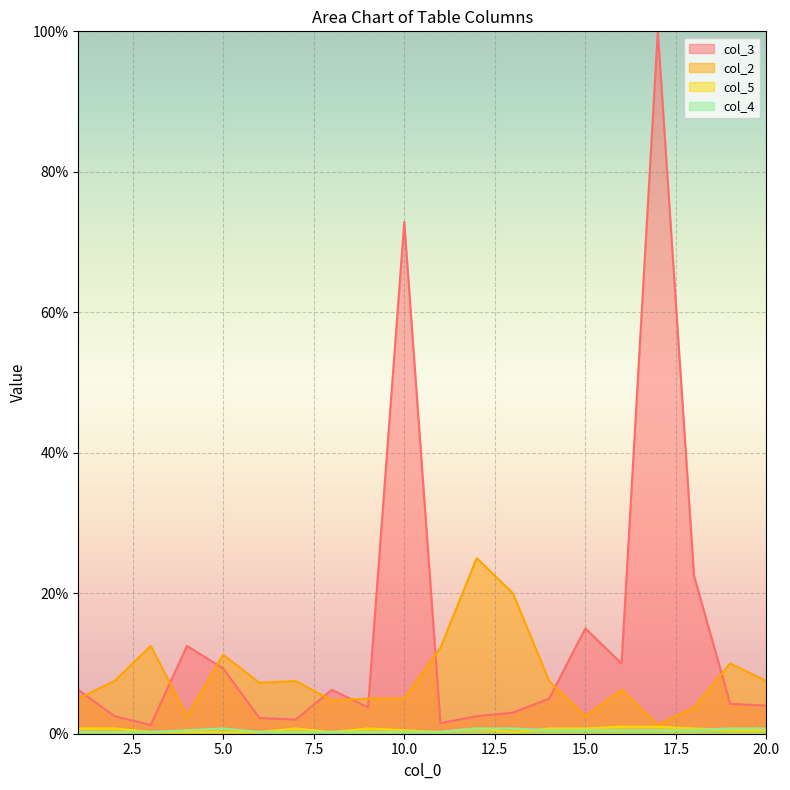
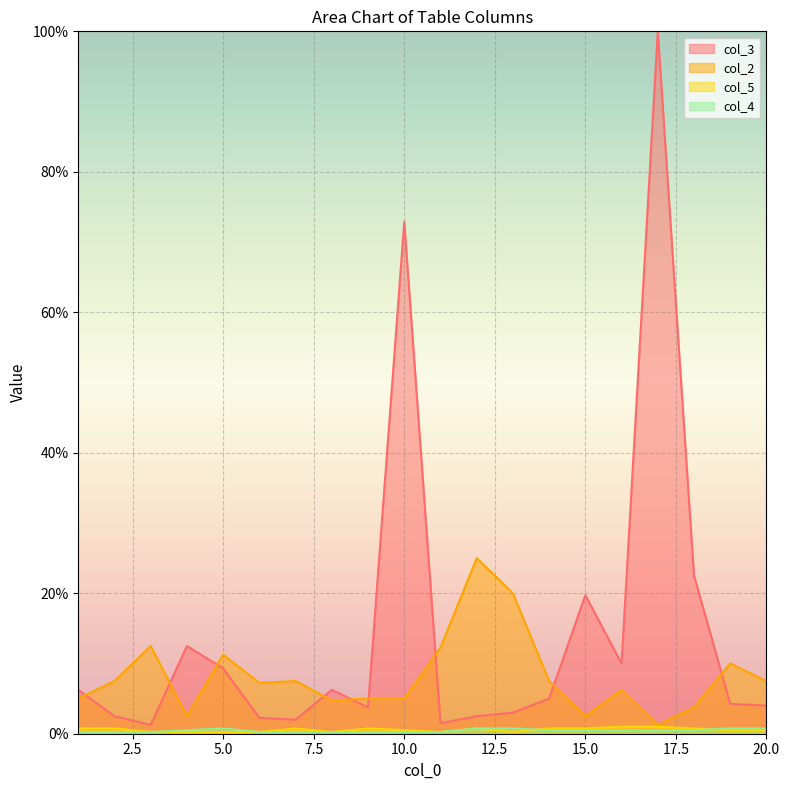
col_3, 15.0: 15% -> 20%
